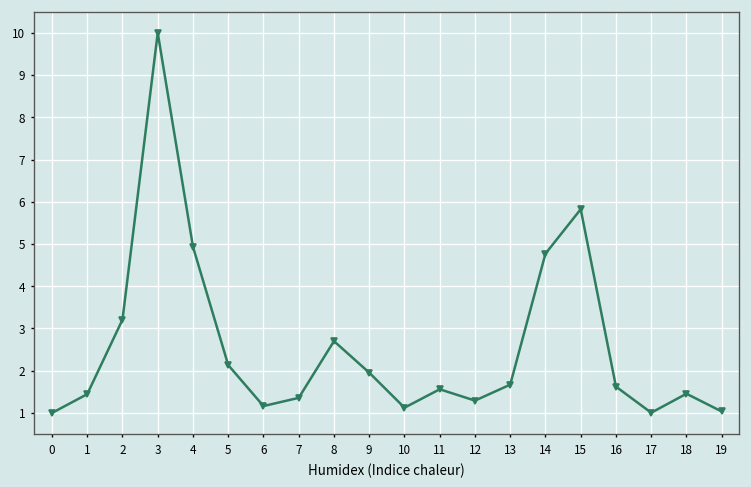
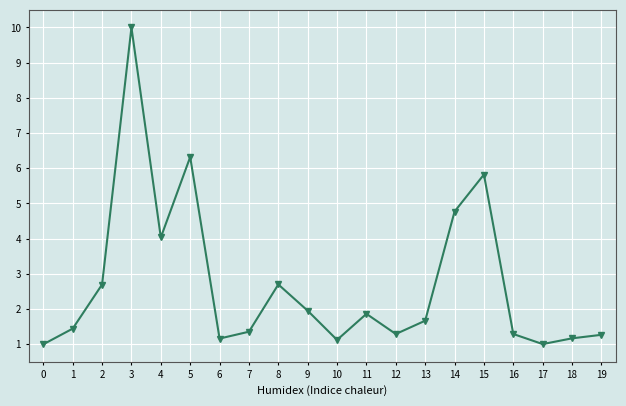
2: 3.2 -> 2.7
4: 4.9 -> 4.0
5: 2.1 -> 6.3
11: 1.6 -> 1.9
16: 1.6 -> 1.3
18: 1.5 -> 1.2
19: 1.0 -> 1.3
